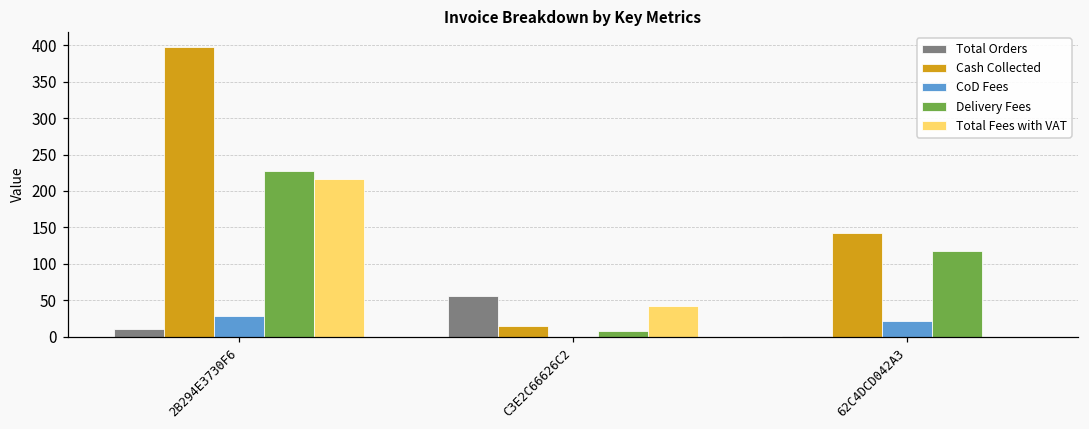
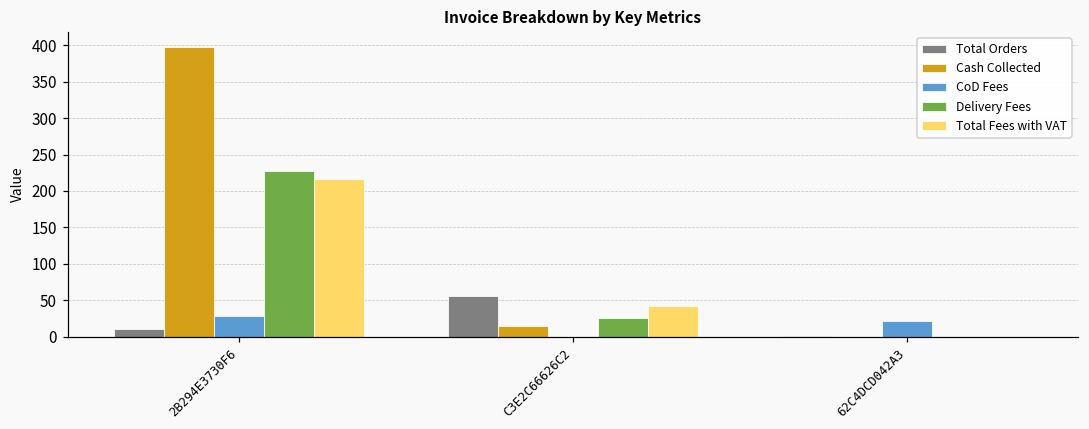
Delivery Fees, C3E2C66626C2: 10 -> 30
Cash Collected, 62C4DCD042A3: 140 -> 0
Delivery Fees, 62C4DCD042A3: 120 -> 0
